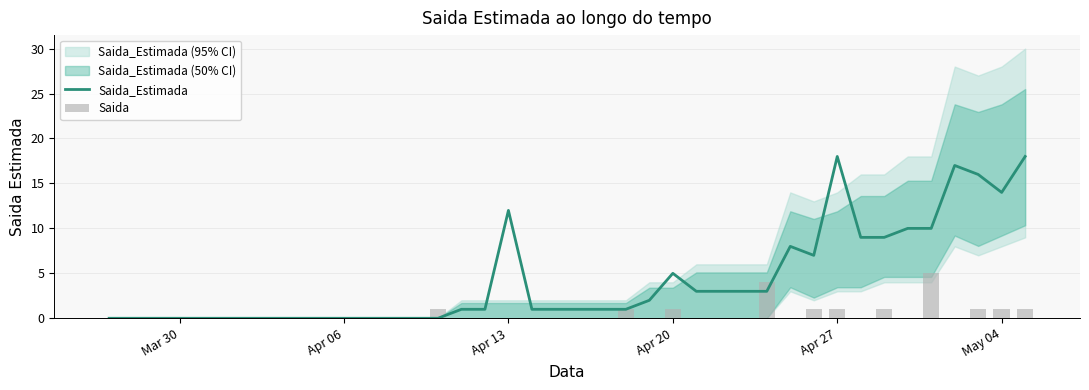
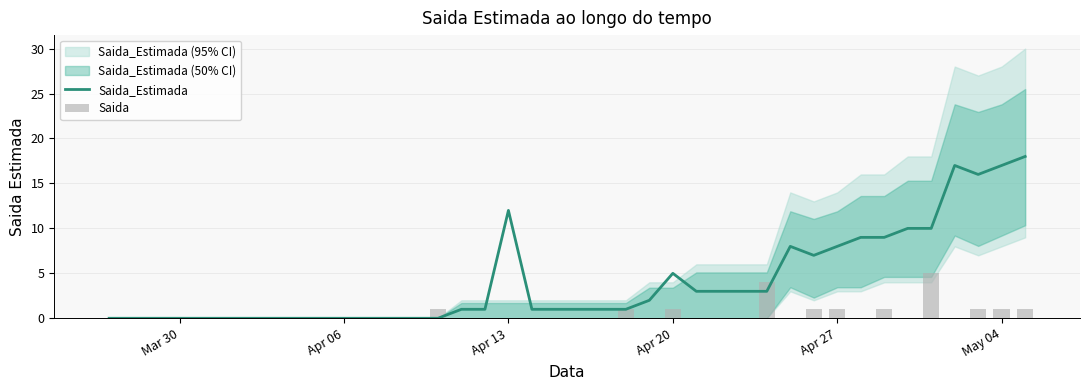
Saida_Estimada, Apr 27: 18 -> 8
Saida_Estimada, May 04: 14 -> 17
